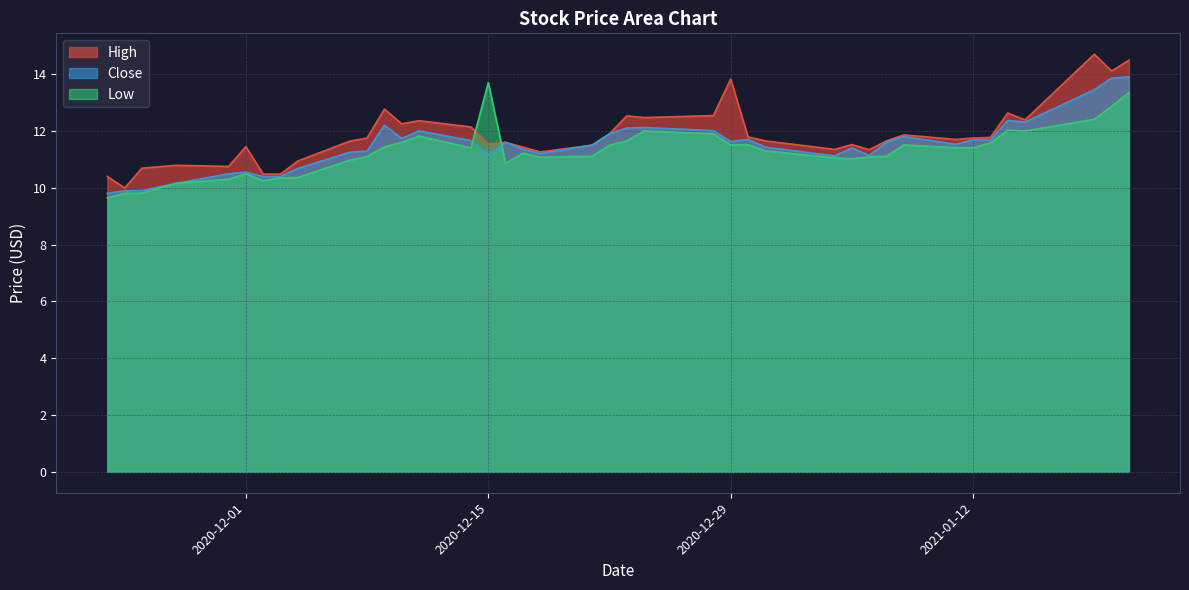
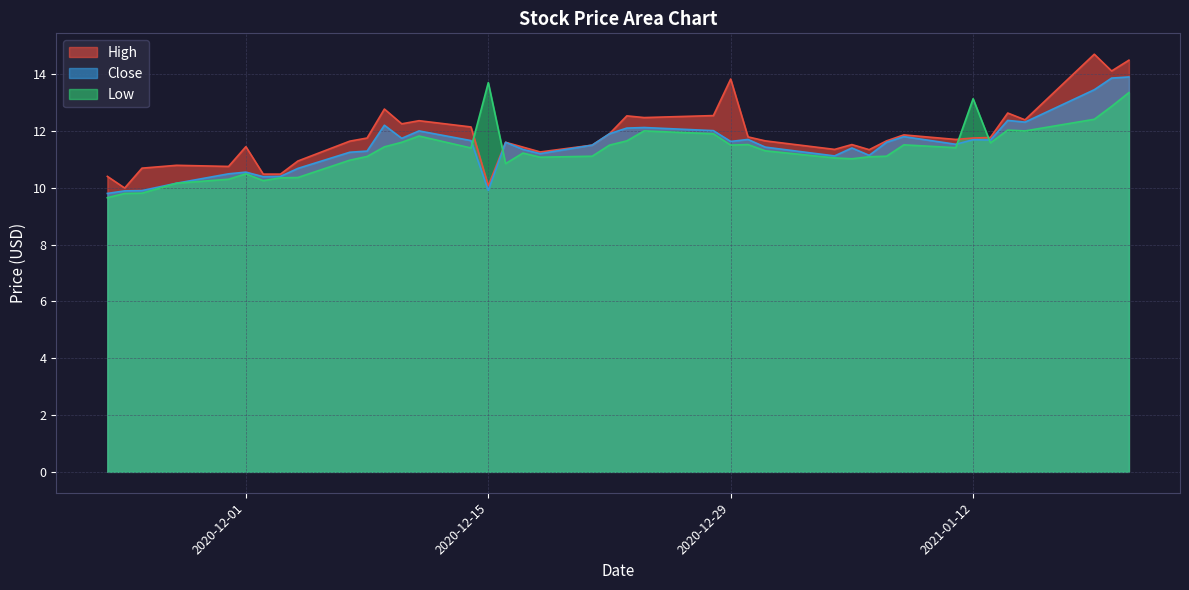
High, 2020-12-15: 11.5 -> 10.1
Close, 2020-12-15: 11.2 -> 9.9
Low, 2021-01-12: 11.4 -> 13.1
